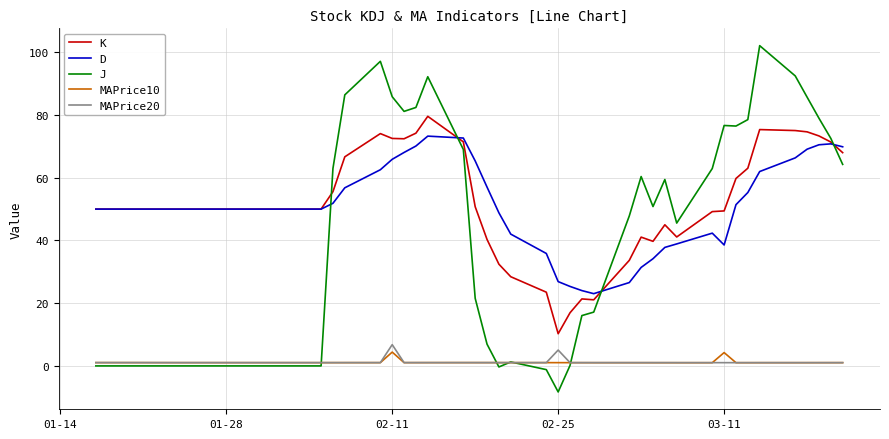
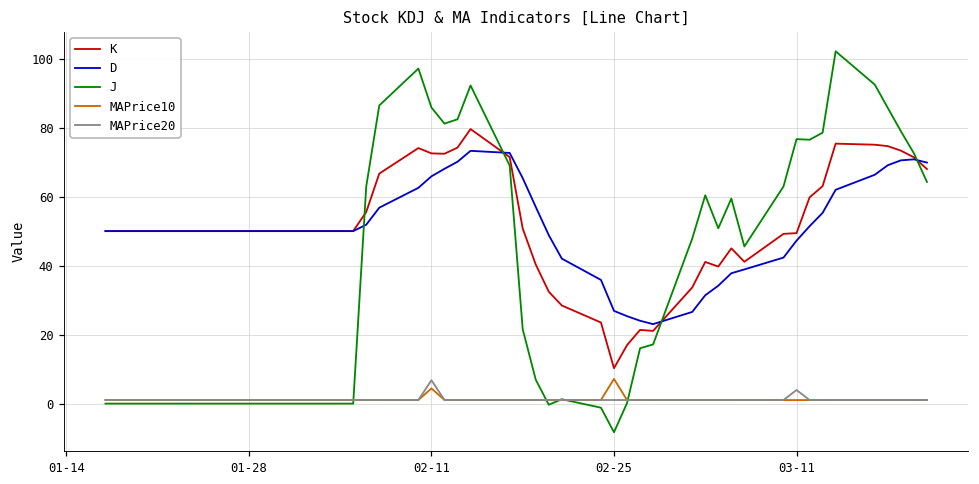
MAPrice10, 02-25: 1 -> 7
MAPrice20, 02-25: 5 -> 1
D, 03-11: 39 -> 47
MAPrice10, 03-11: 4 -> 1
MAPrice20, 03-11: 1 -> 4
